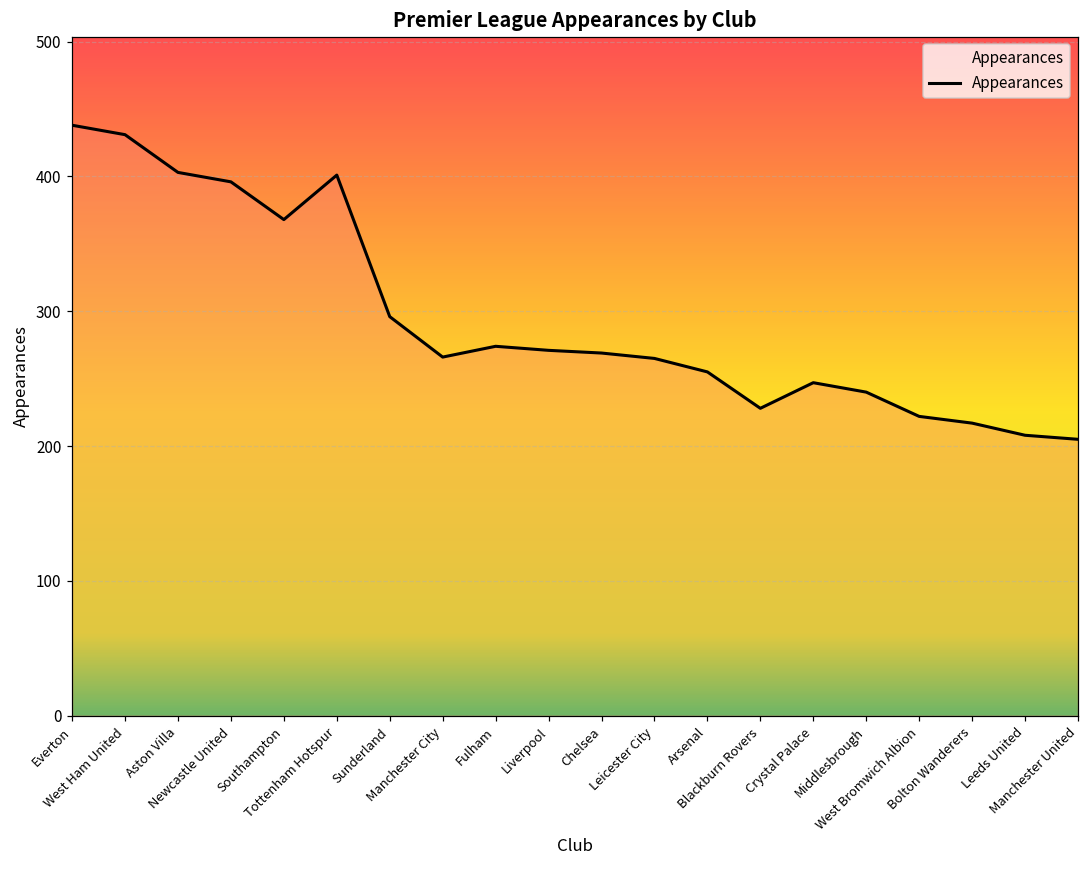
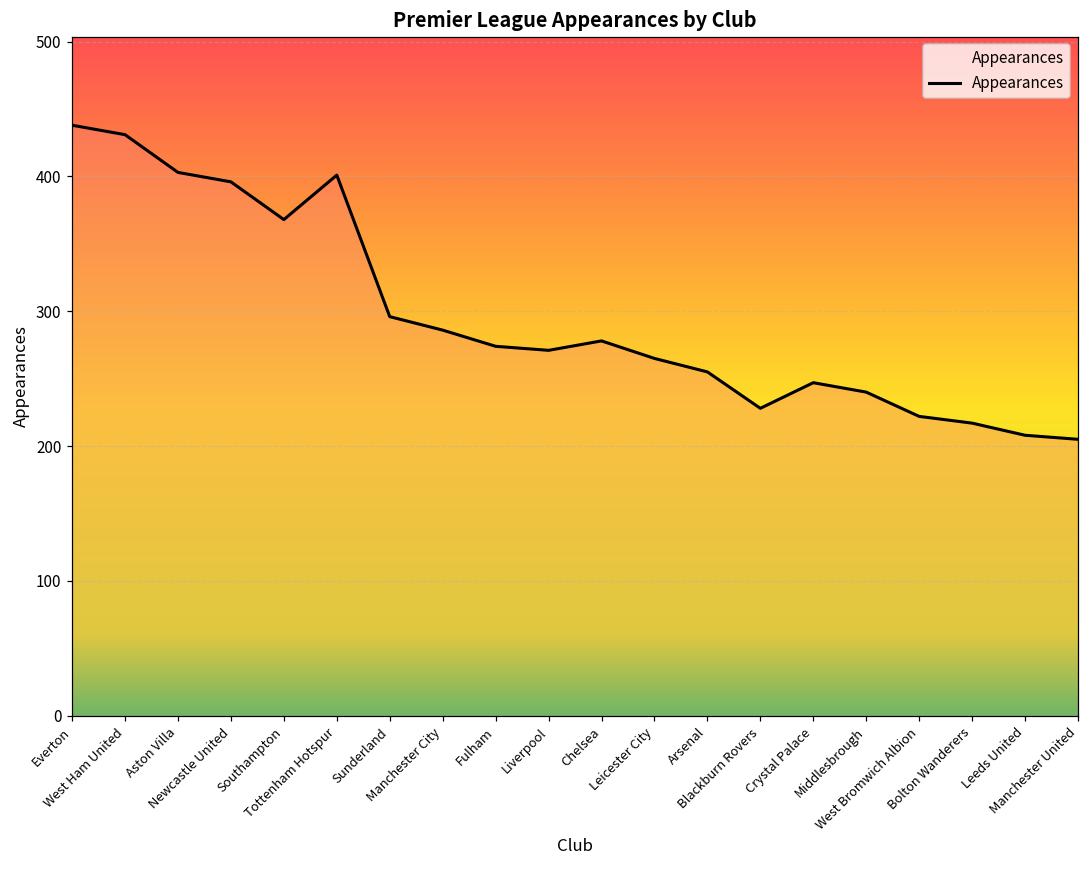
Manchester City: 266 -> 286
Chelsea: 269 -> 278
